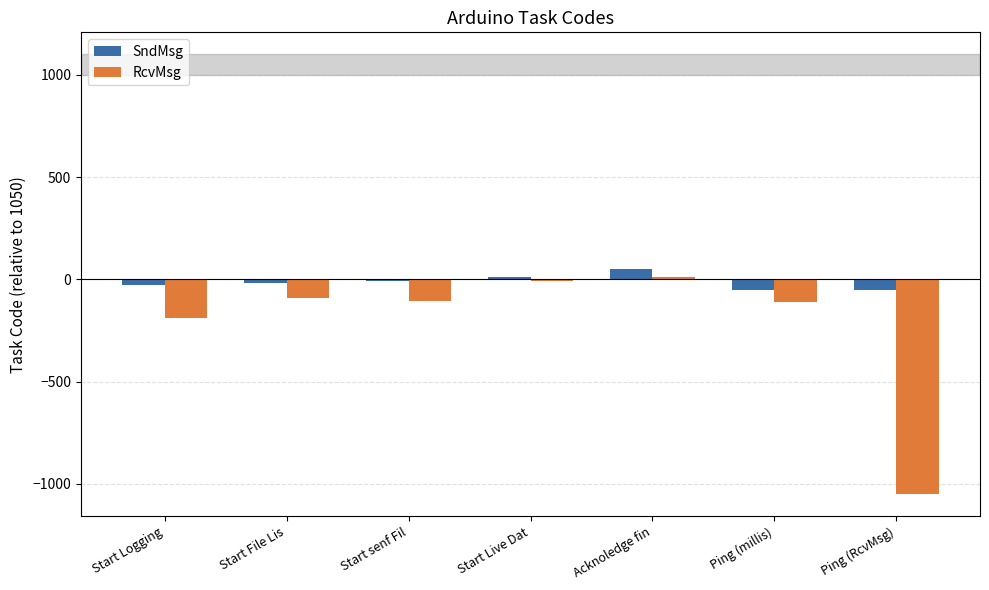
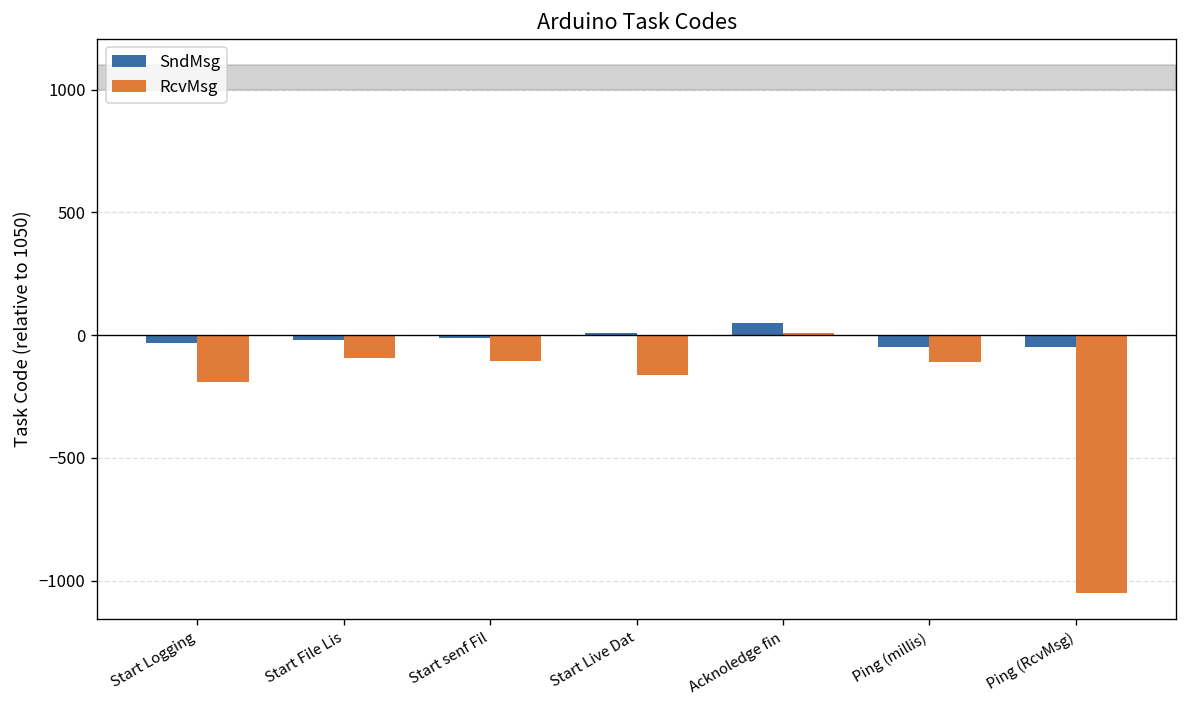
RcvMsg, Start Live Dat: -10 -> -160
